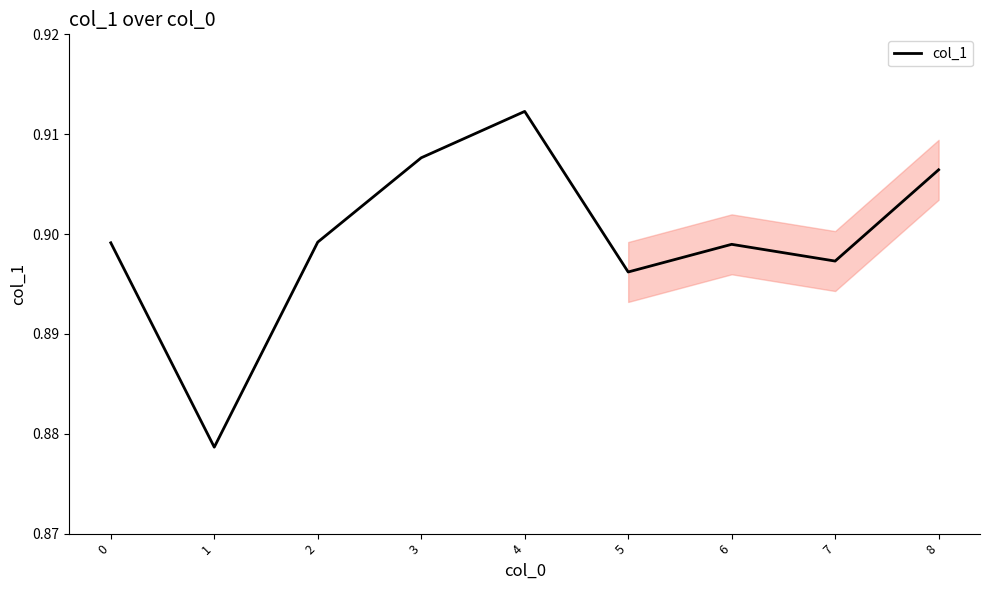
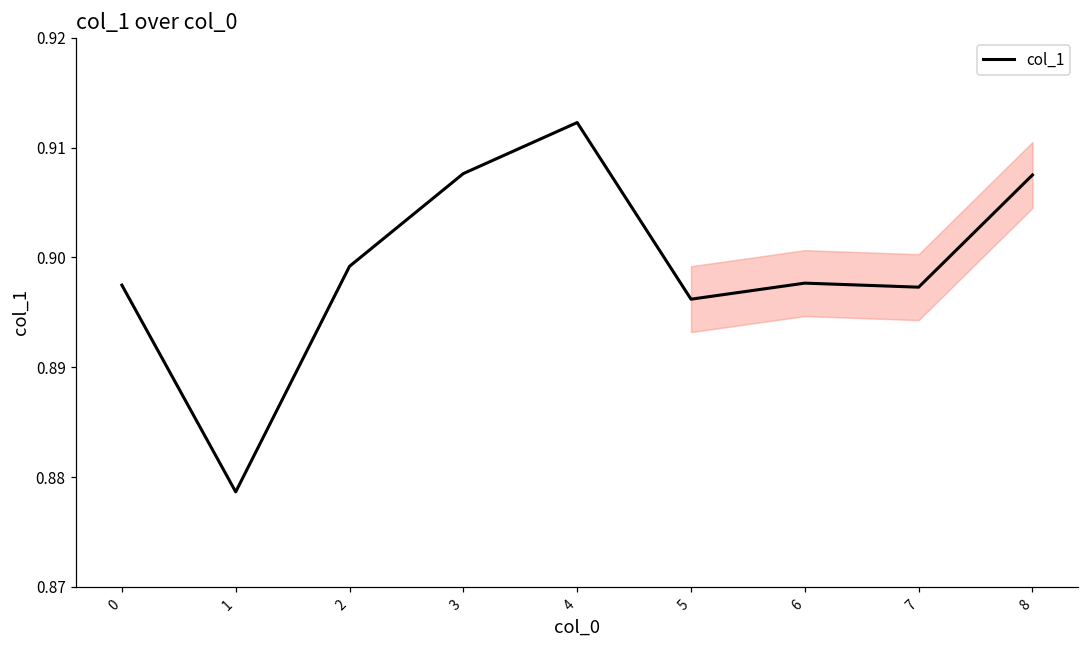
col_1, 0: 0.899 -> 0.897
col_1, 6: 0.899 -> 0.898
col_1, 8: 0.906 -> 0.908
